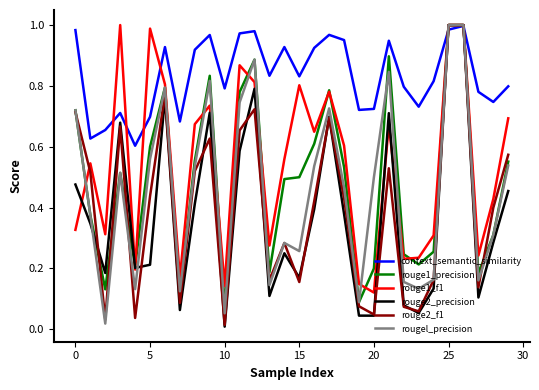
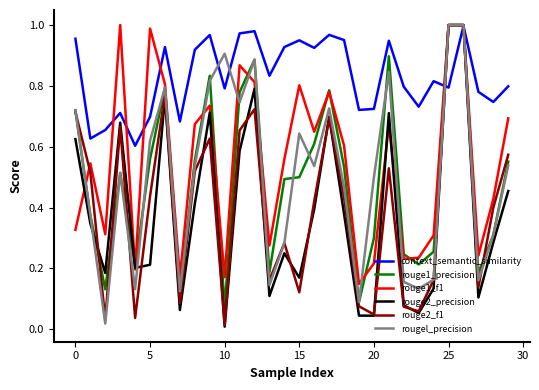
context_semantic_similarity, 0: 0.98 -> 0.96
rouge2_precision, 0: 0.48 -> 0.63
rouge1_precision, 5: 0.60 -> 0.56
rougel_precision, 5: 0.56 -> 0.62
rouge1_f1, 10: 0.14 -> 0.17
rougel_precision, 10: 0.05 -> 0.91
context_semantic_similarity, 15: 0.83 -> 0.95
rouge2_f1, 15: 0.16 -> 0.12
rougel_precision, 15: 0.26 -> 0.64
rouge1_precision, 20: 0.2 -> 0.3
rouge1_f1, 20: 0.12 -> 0.22
context_semantic_similarity, 25: 0.98 -> 0.79
